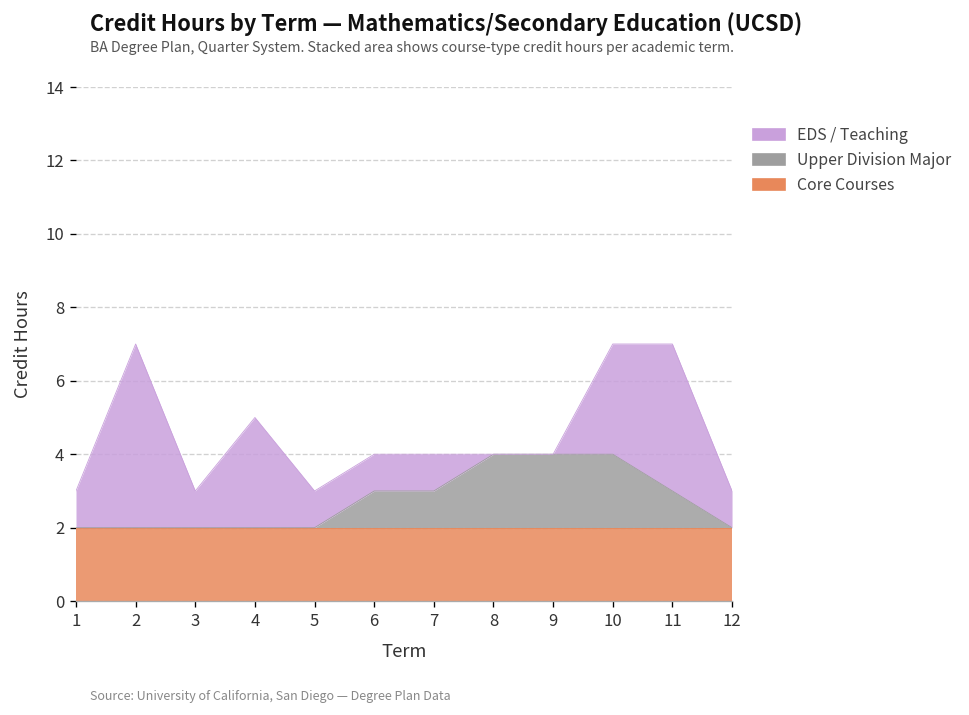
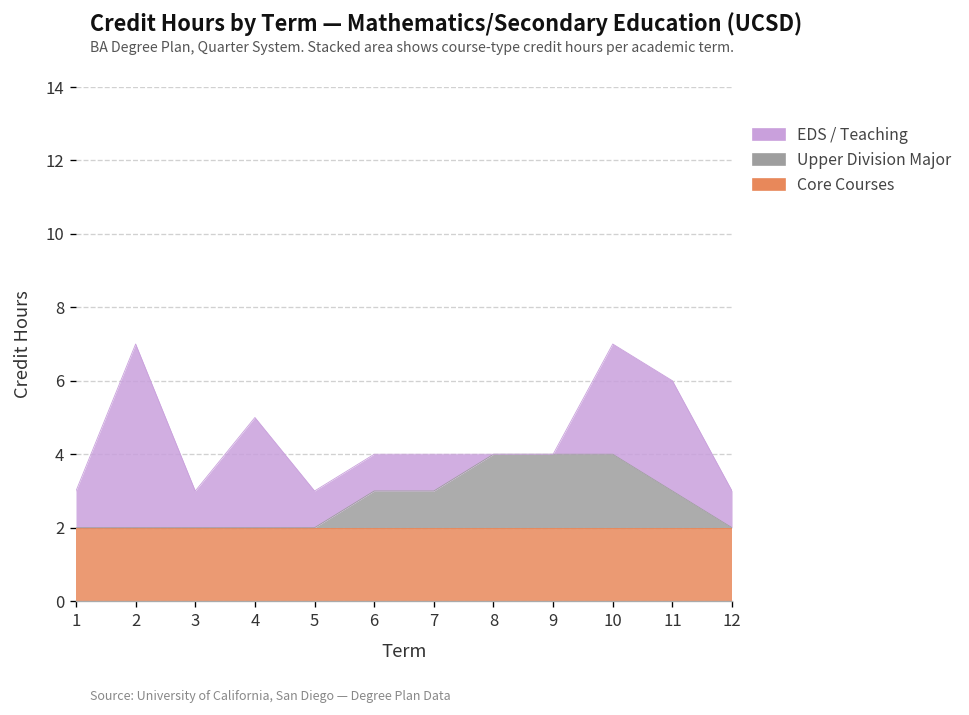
EDS / Teaching, 11: 4 -> 3
